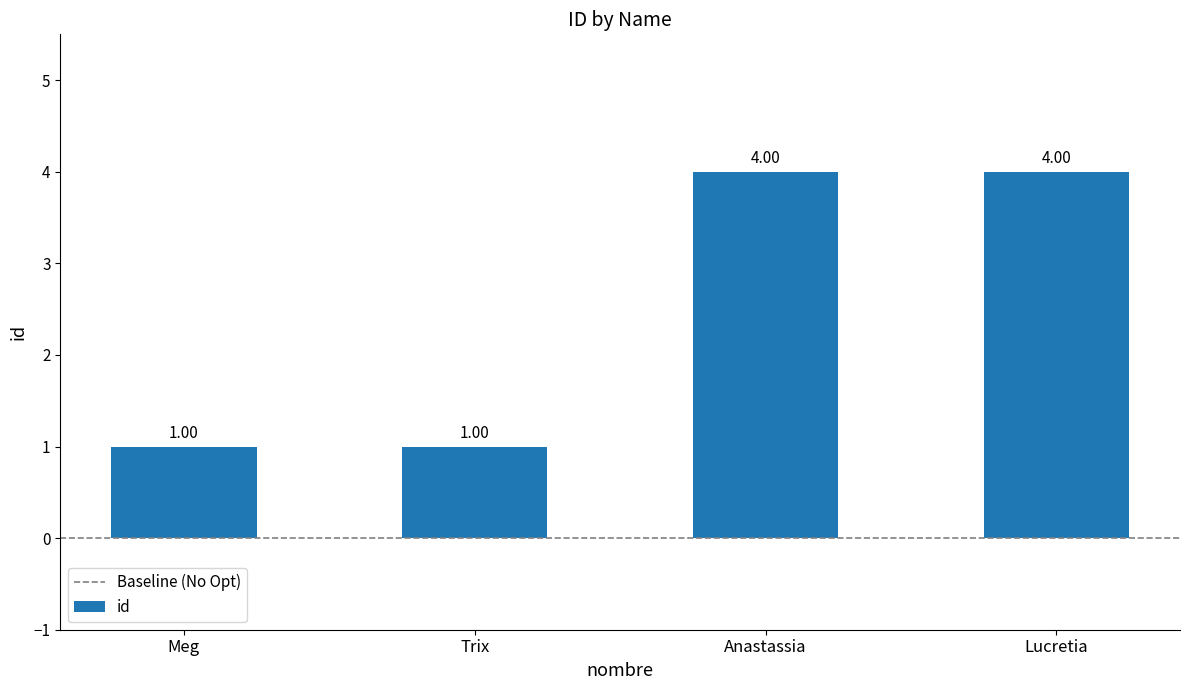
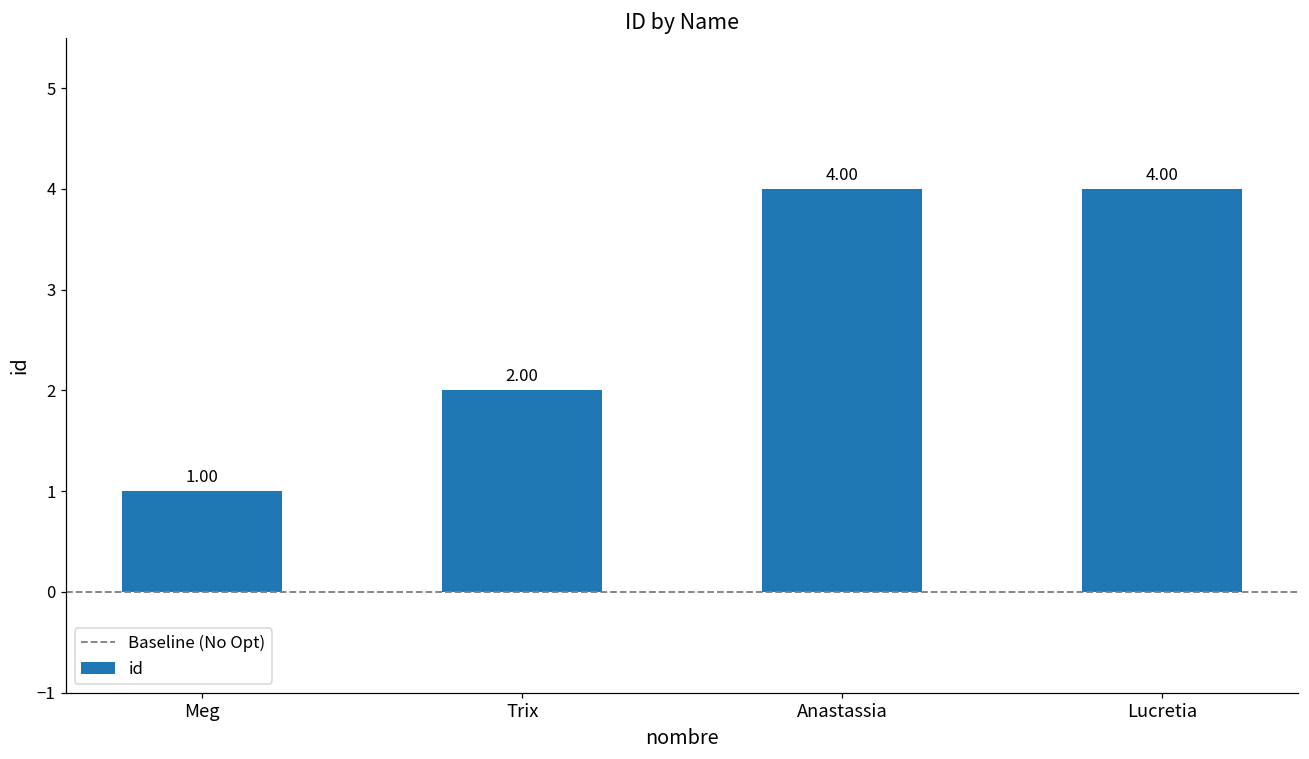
Trix: 1.00 -> 2.00
